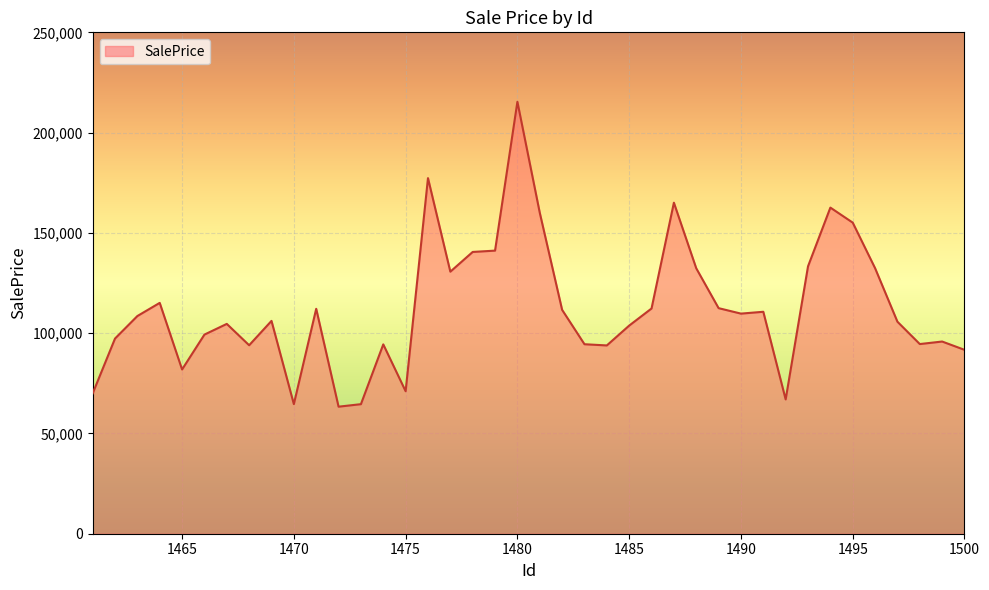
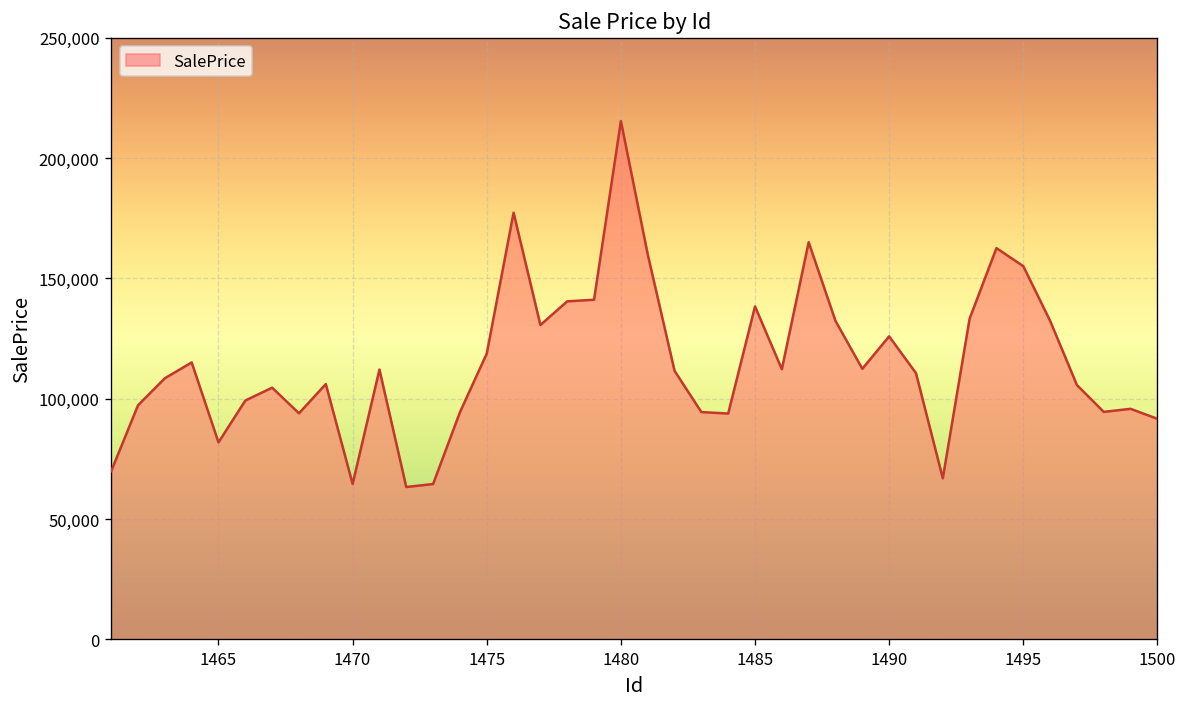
1475: 71,000 -> 119,000
1485: 104,000 -> 138,000
1490: 110,000 -> 126,000
